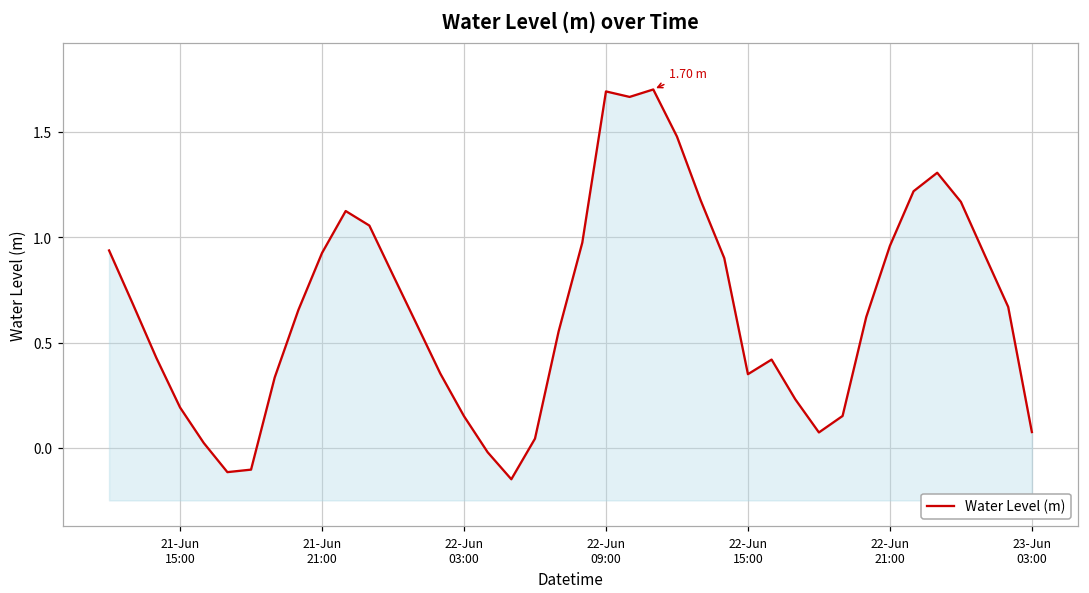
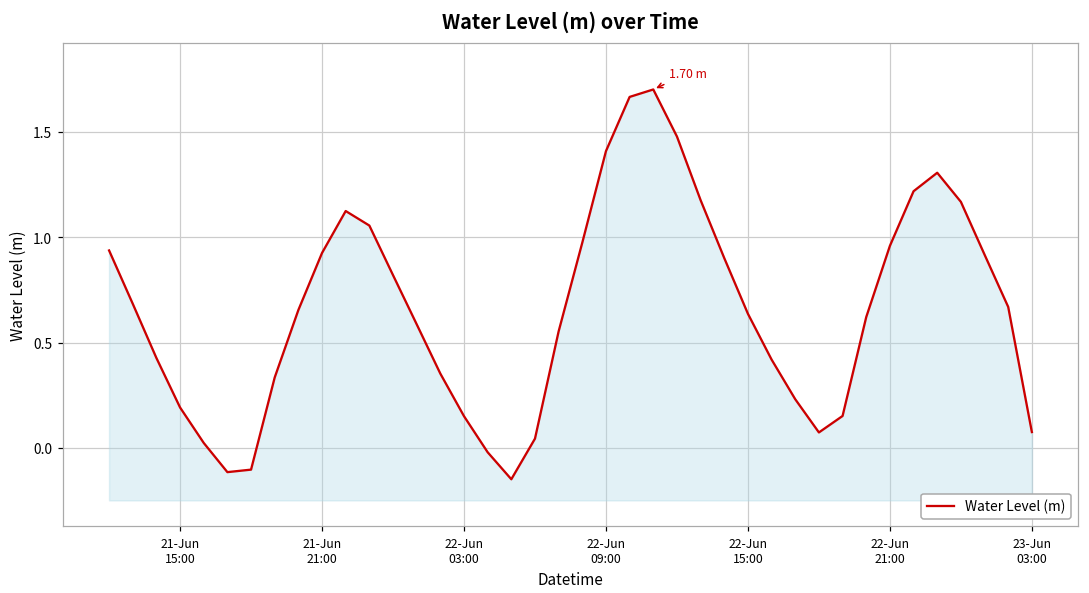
22-Jun 09:00: 1.69 -> 1.41
22-Jun 15:00: 0.35 -> 0.64
